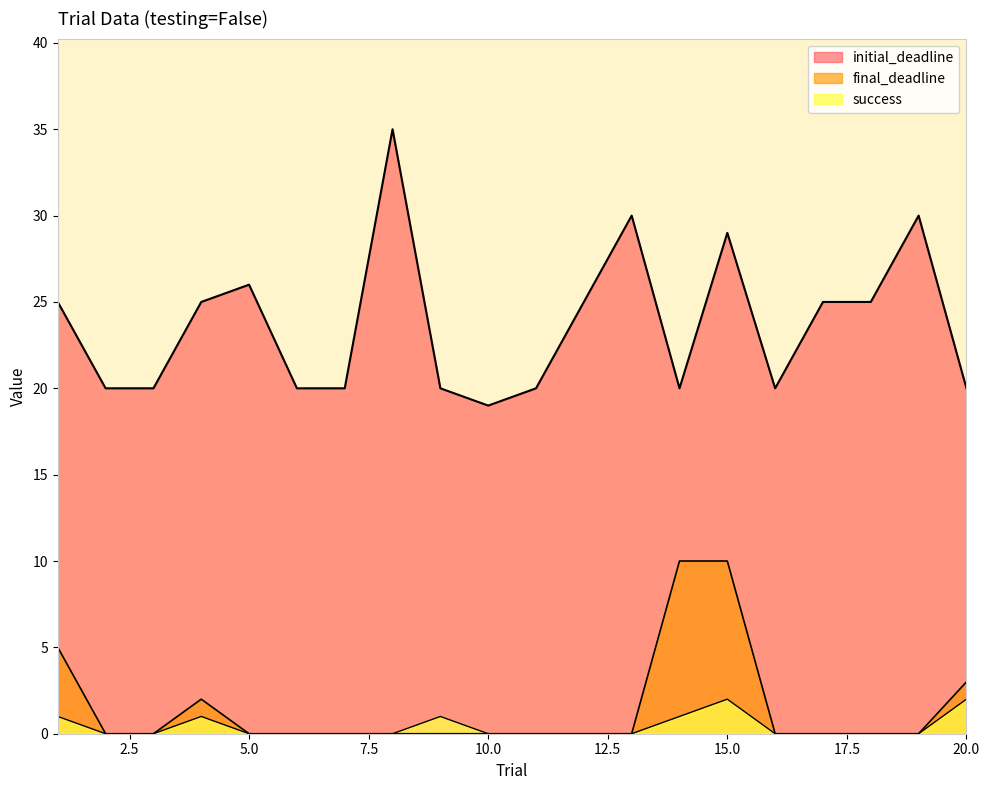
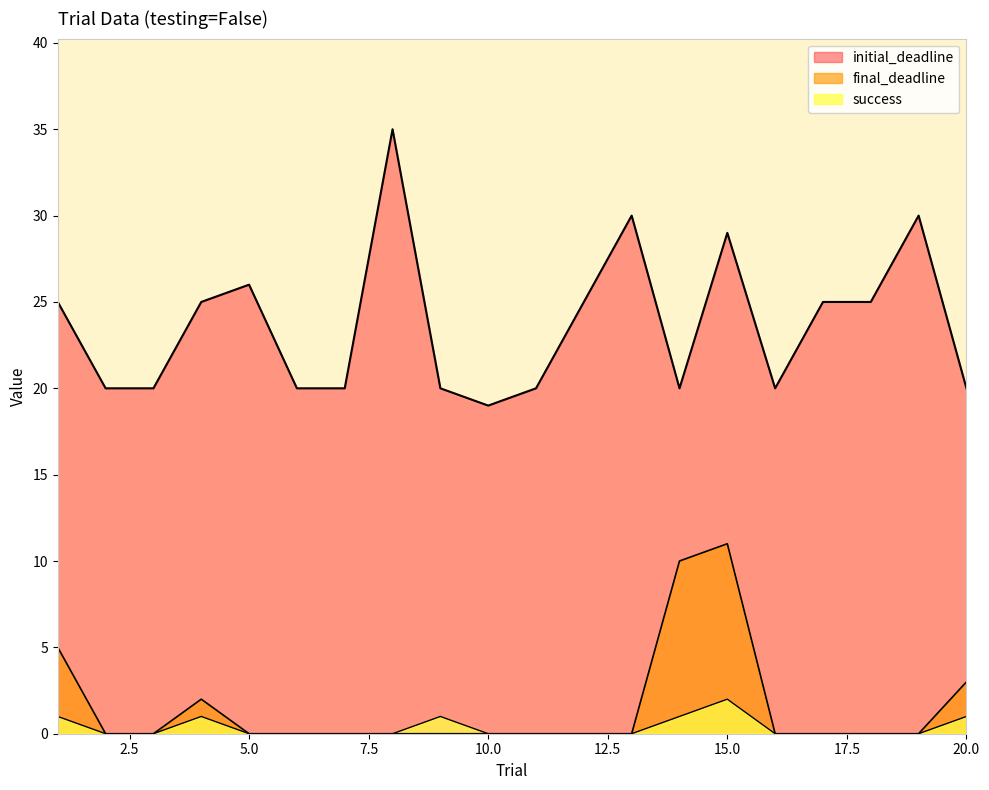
final_deadline, 15.0: 10 -> 11
success, 20.0: 2 -> 1
